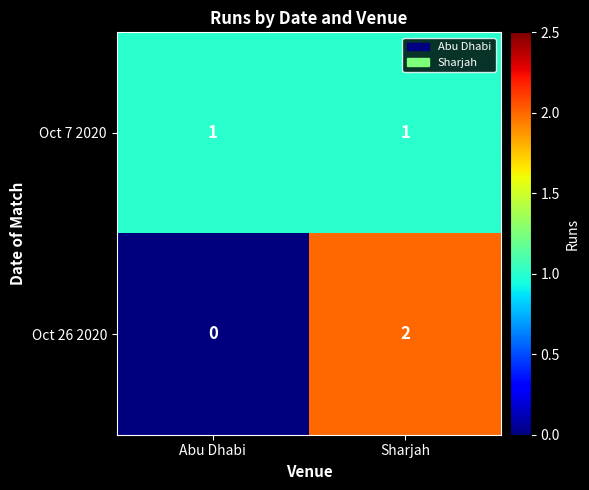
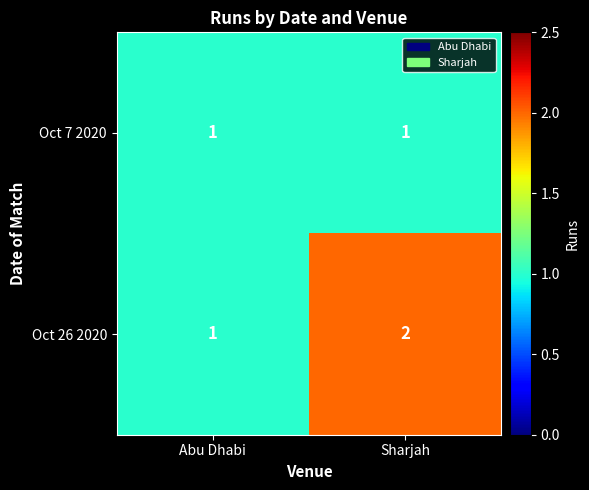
Oct 26 2020, Abu Dhabi: 0 -> 1
